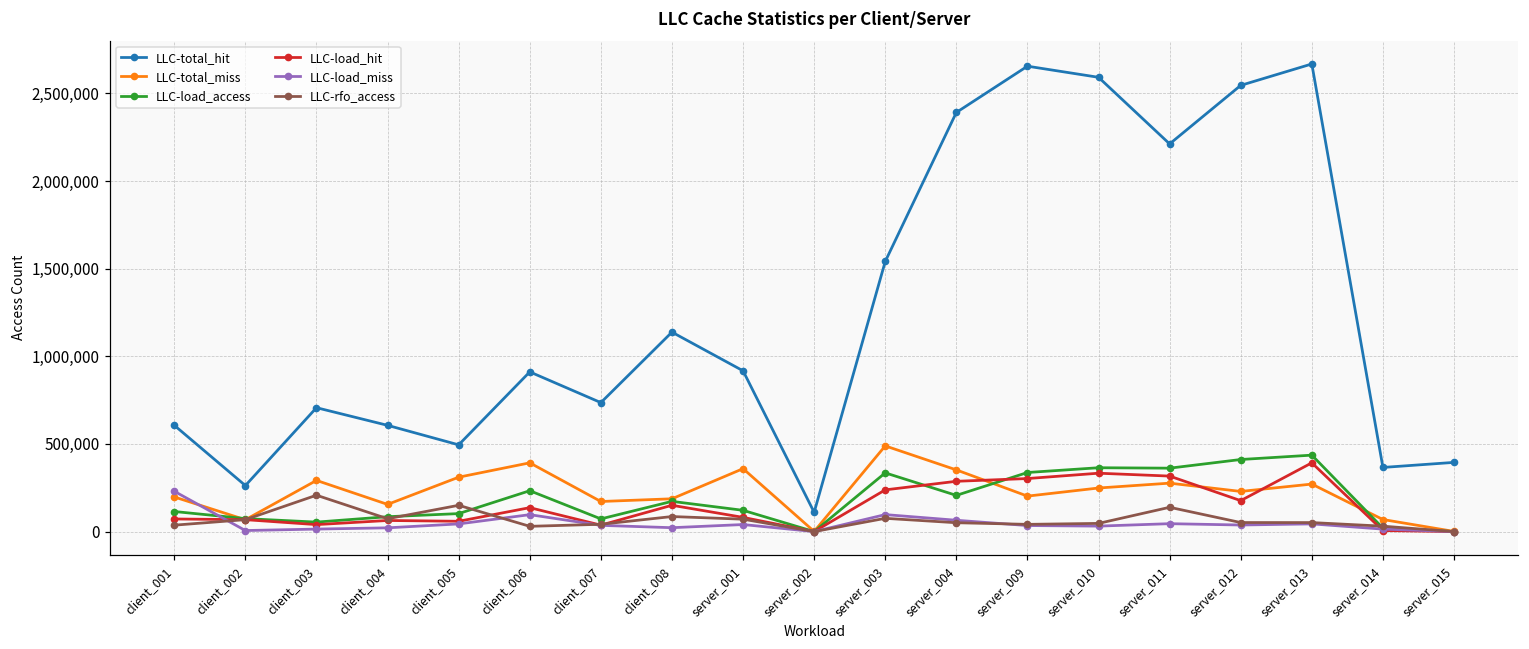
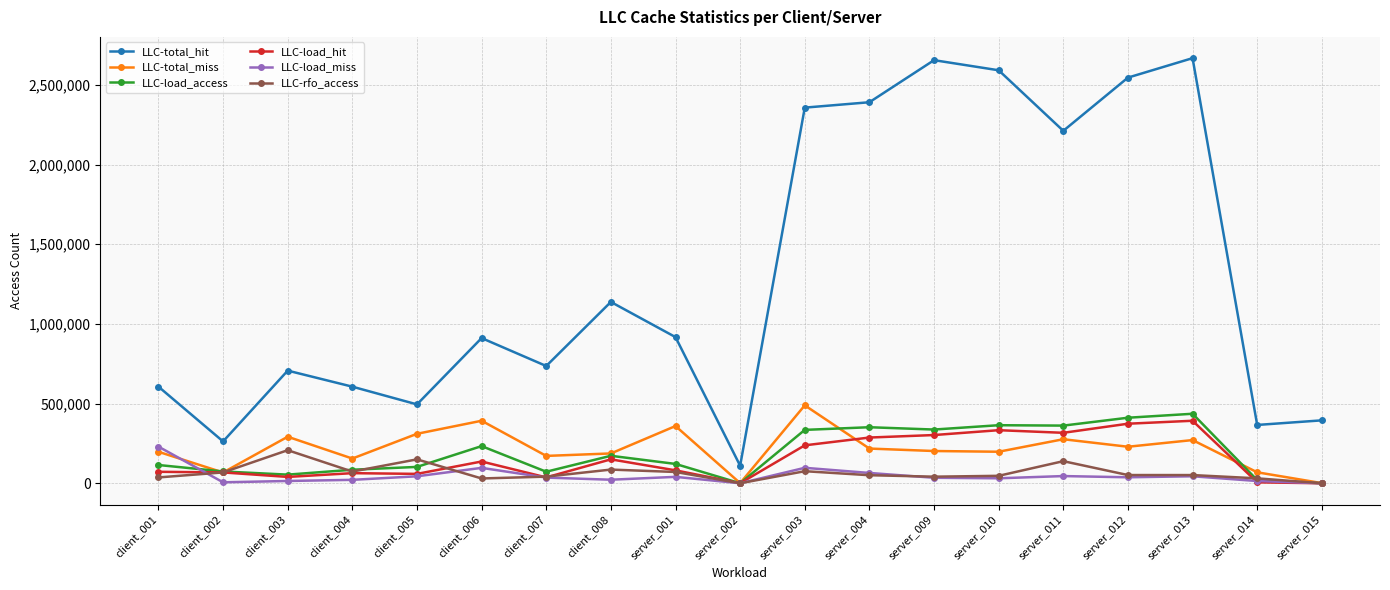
LLC-total_hit, server_003: 1,540,000 -> 2,360,000
LLC-total_miss, server_004: 350,000 -> 220,000
LLC-load_access, server_004: 210,000 -> 350,000
LLC-total_miss, server_010: 250,000 -> 200,000
LLC-load_hit, server_012: 180,000 -> 370,000
